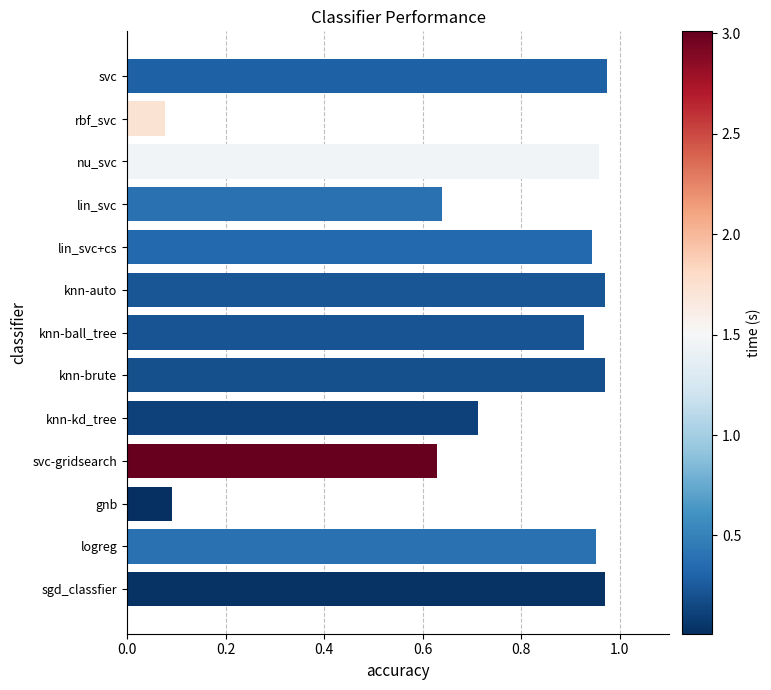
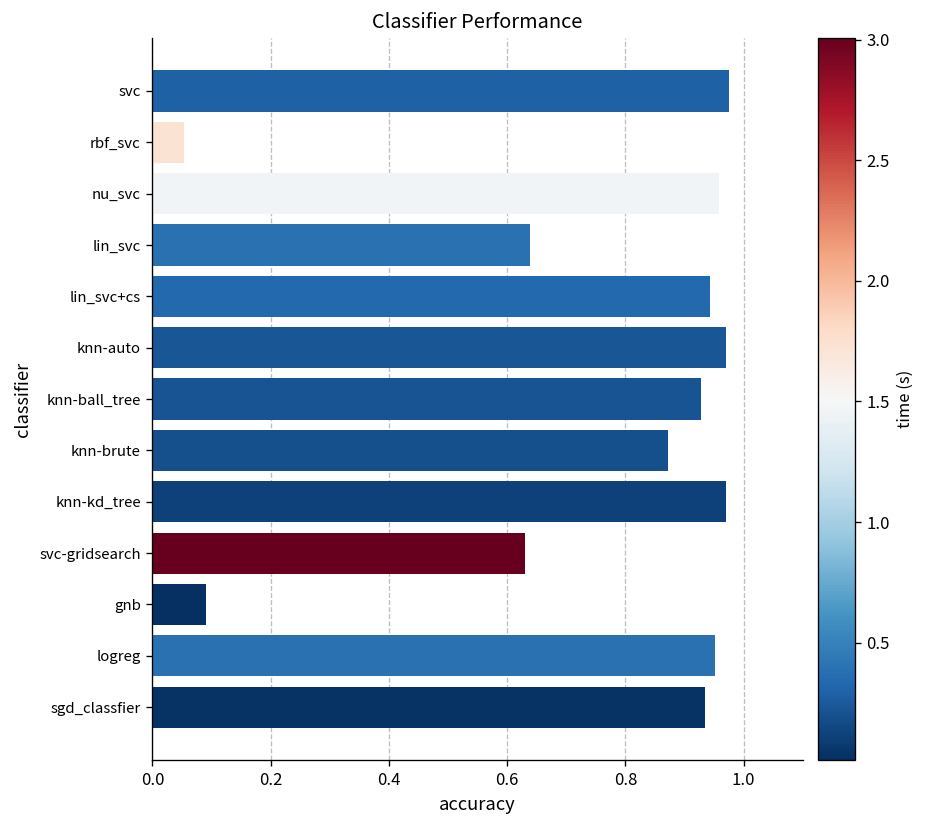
rbf_svc: 0.08 -> 0.05
knn-brute: 0.97 -> 0.87
knn-kd_tree: 0.71 -> 0.97
sgd_classfier: 0.97 -> 0.93
